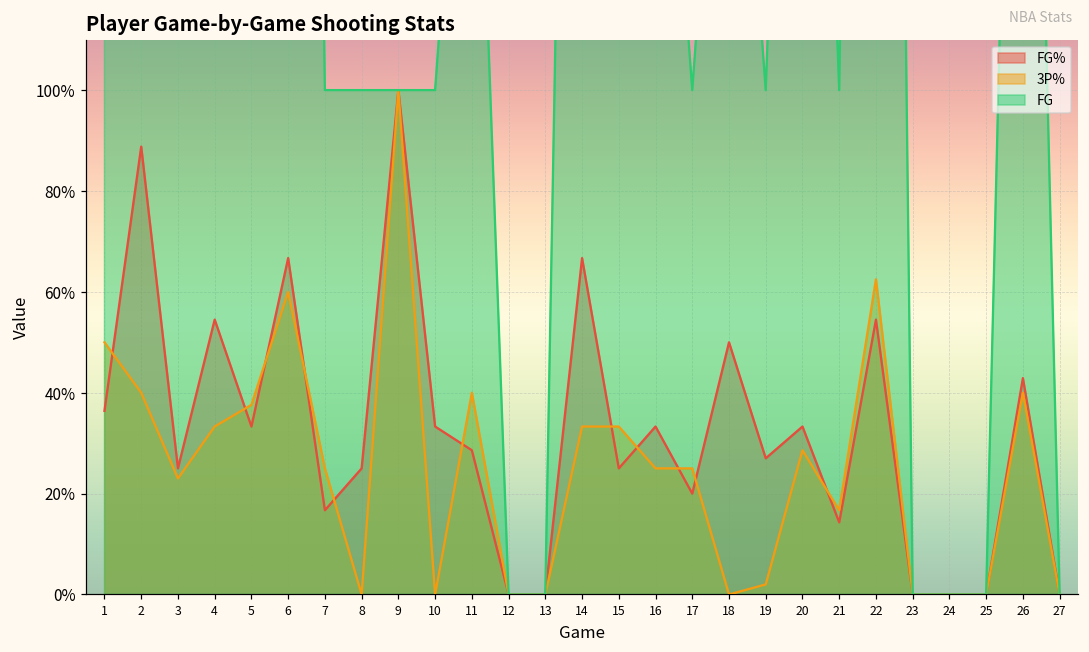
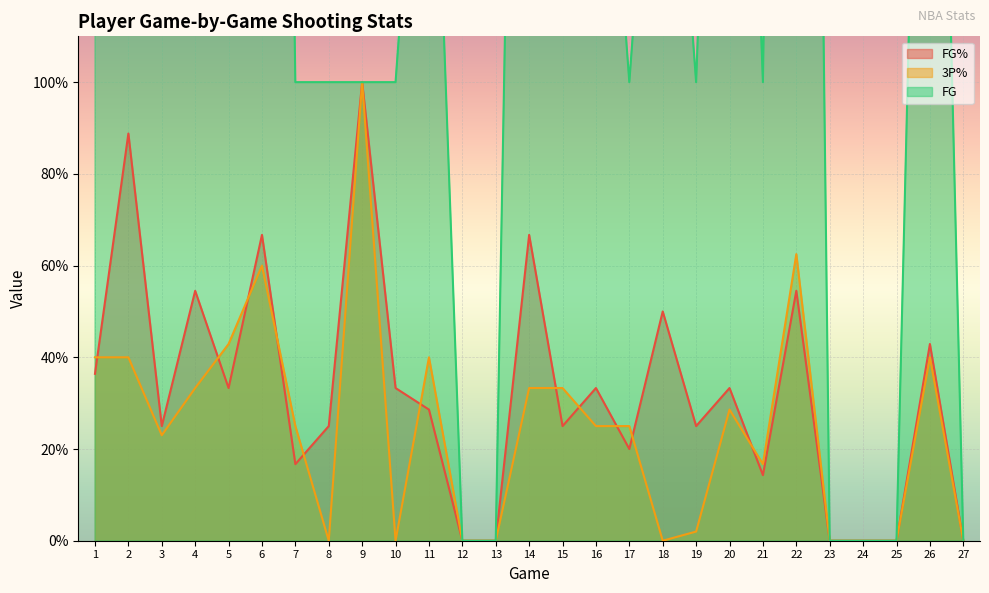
3P%, 1: 50% -> 40%
3P%, 5: 38% -> 43%
FG%, 19: 27% -> 25%
